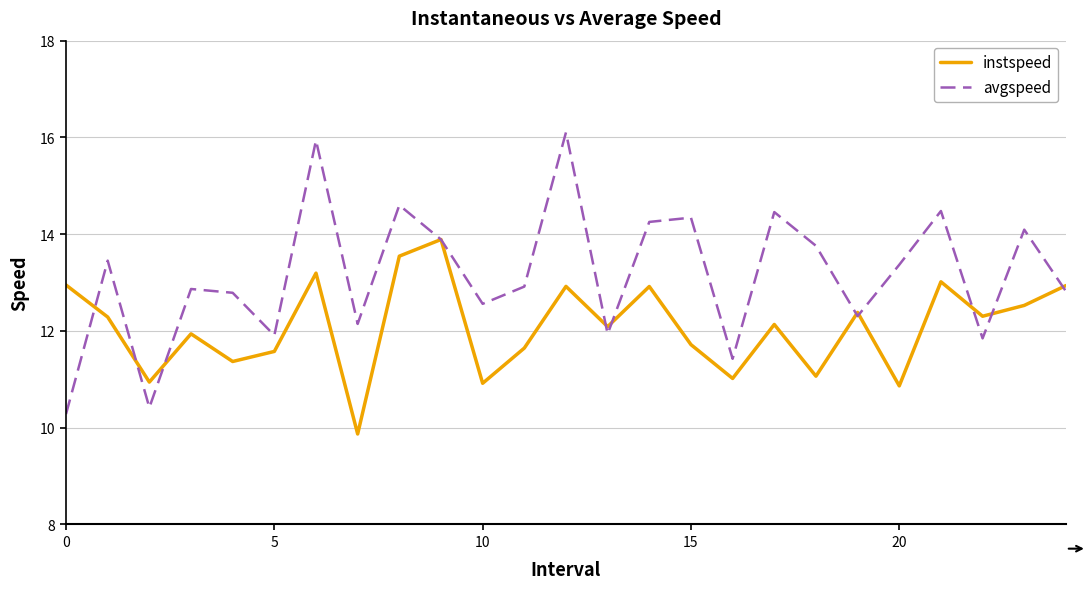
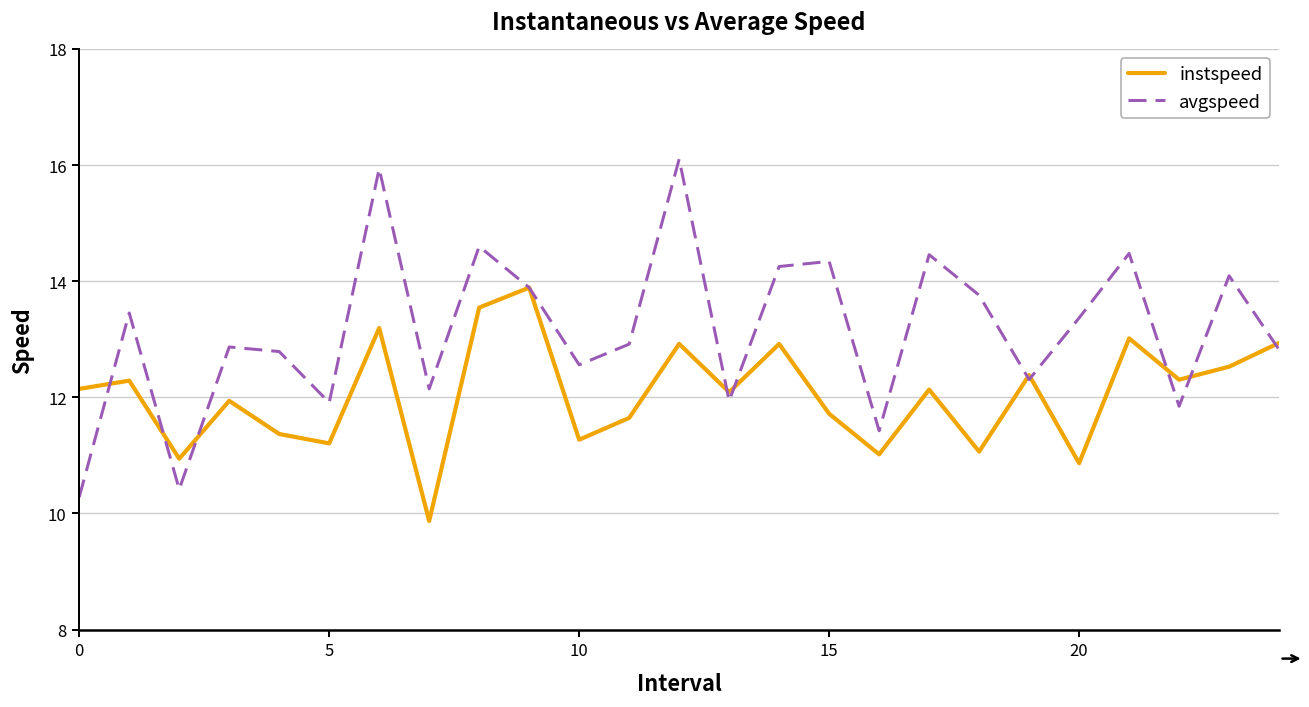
instspeed, 0: 12.9 -> 12.1
instspeed, 5: 11.6 -> 11.2
instspeed, 10: 10.9 -> 11.3
